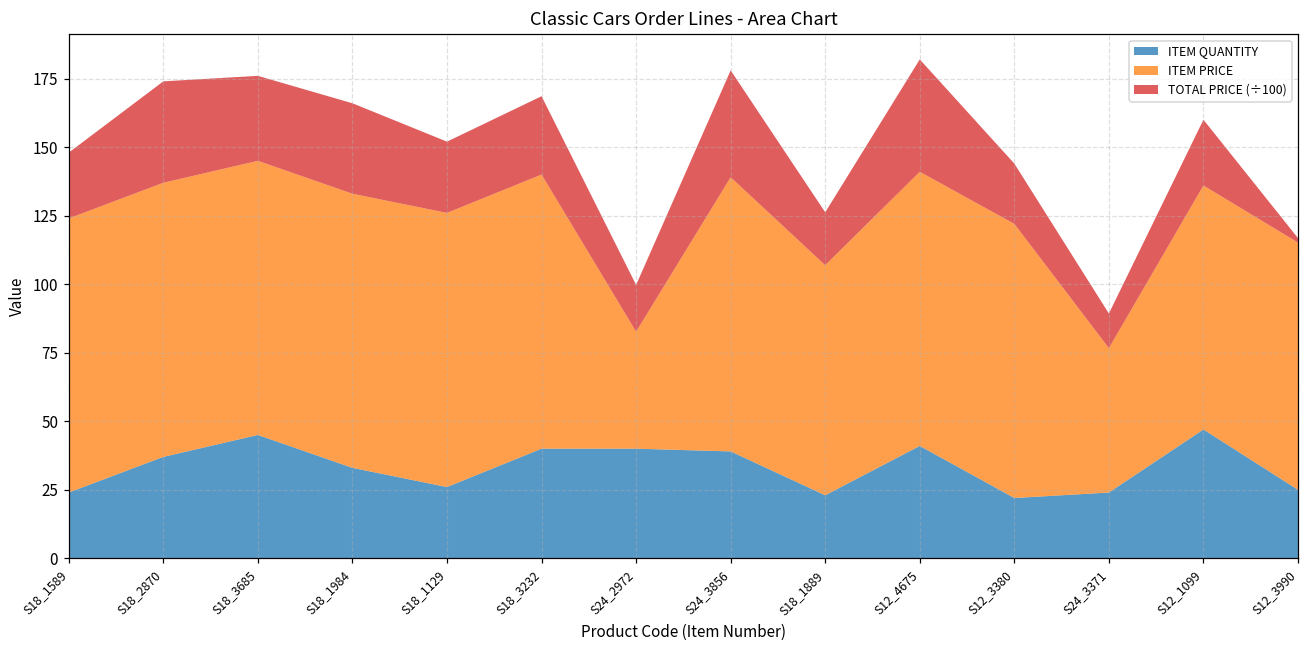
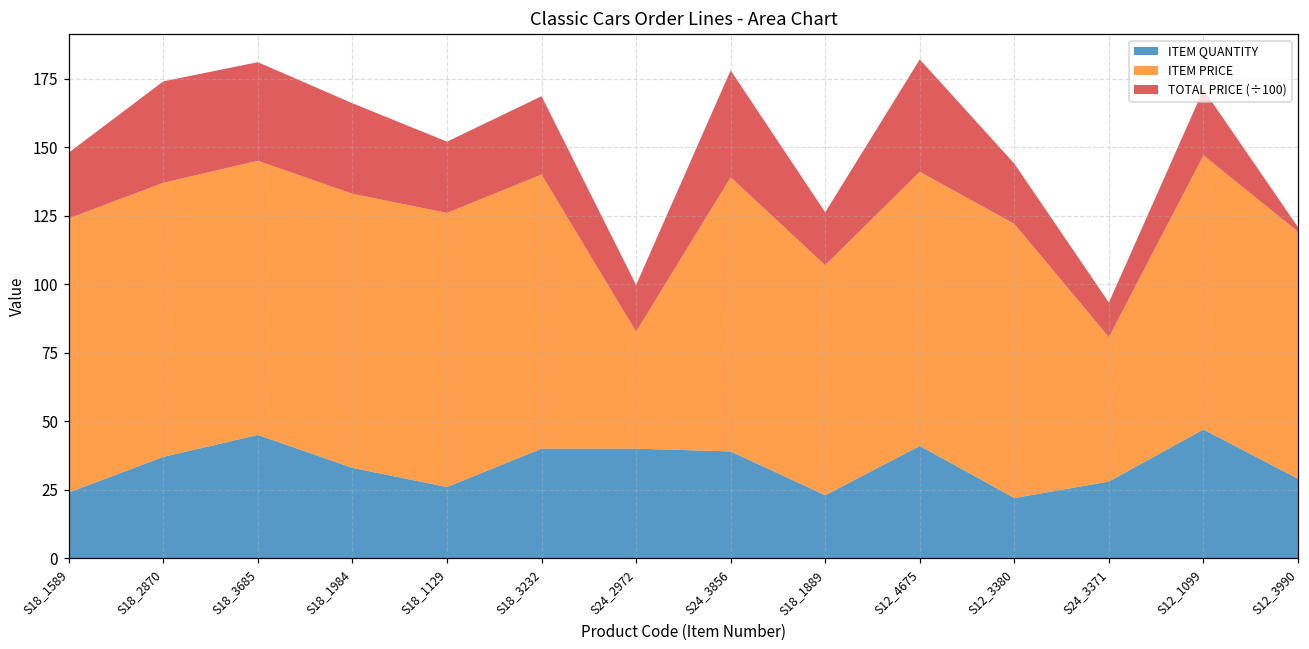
TOTAL PRICE (÷100), S18_3685: 31 -> 36
ITEM QUANTITY, S24_3371: 24 -> 28
ITEM PRICE, S12_1099: 89 -> 100
ITEM QUANTITY, S12_3990: 25 -> 29
